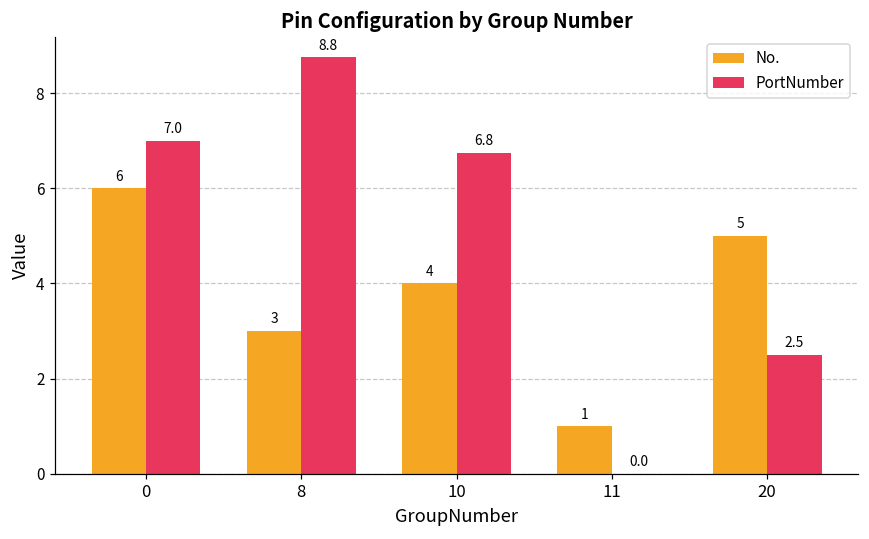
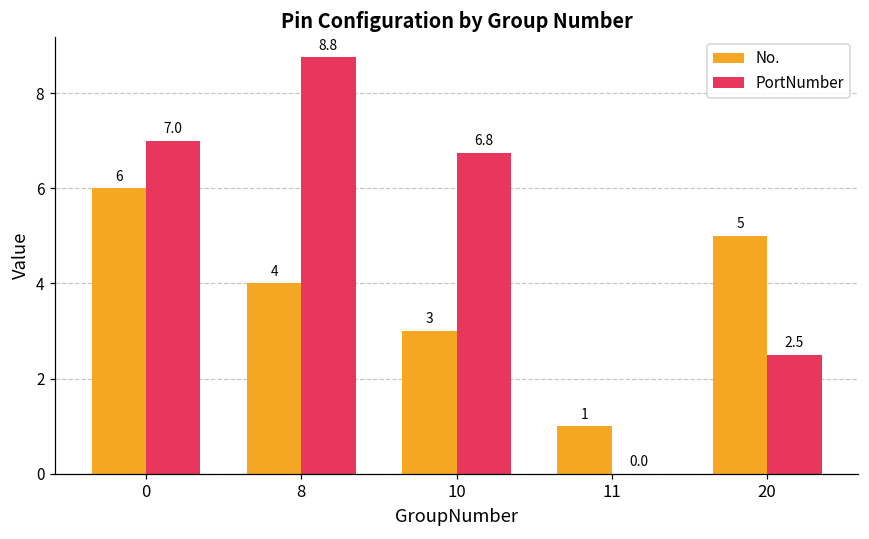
No., 8: 3 -> 4
No., 10: 4 -> 3
